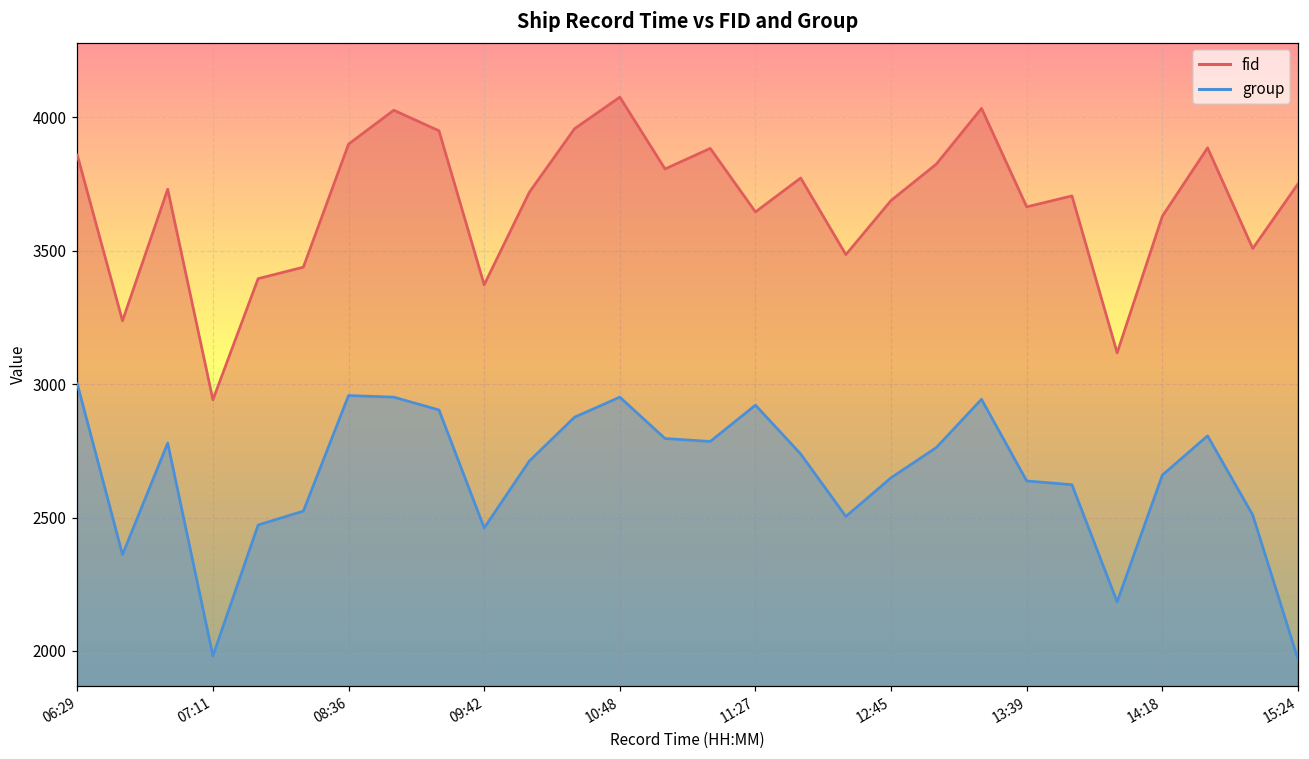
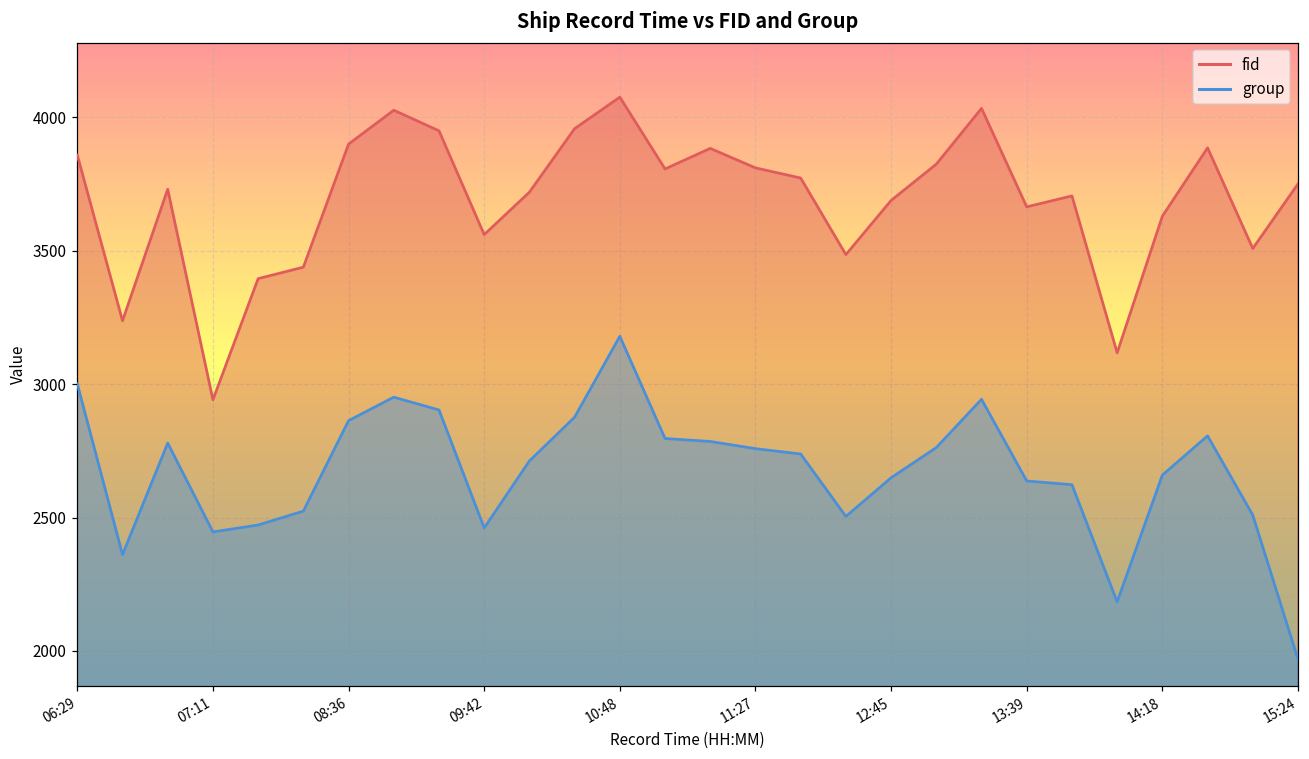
group, 07:11: 1980 -> 2450
group, 08:36: 2960 -> 2860
fid, 09:42: 3370 -> 3560
group, 10:48: 2950 -> 3180
fid, 11:27: 3650 -> 3810
group, 11:27: 2920 -> 2760
